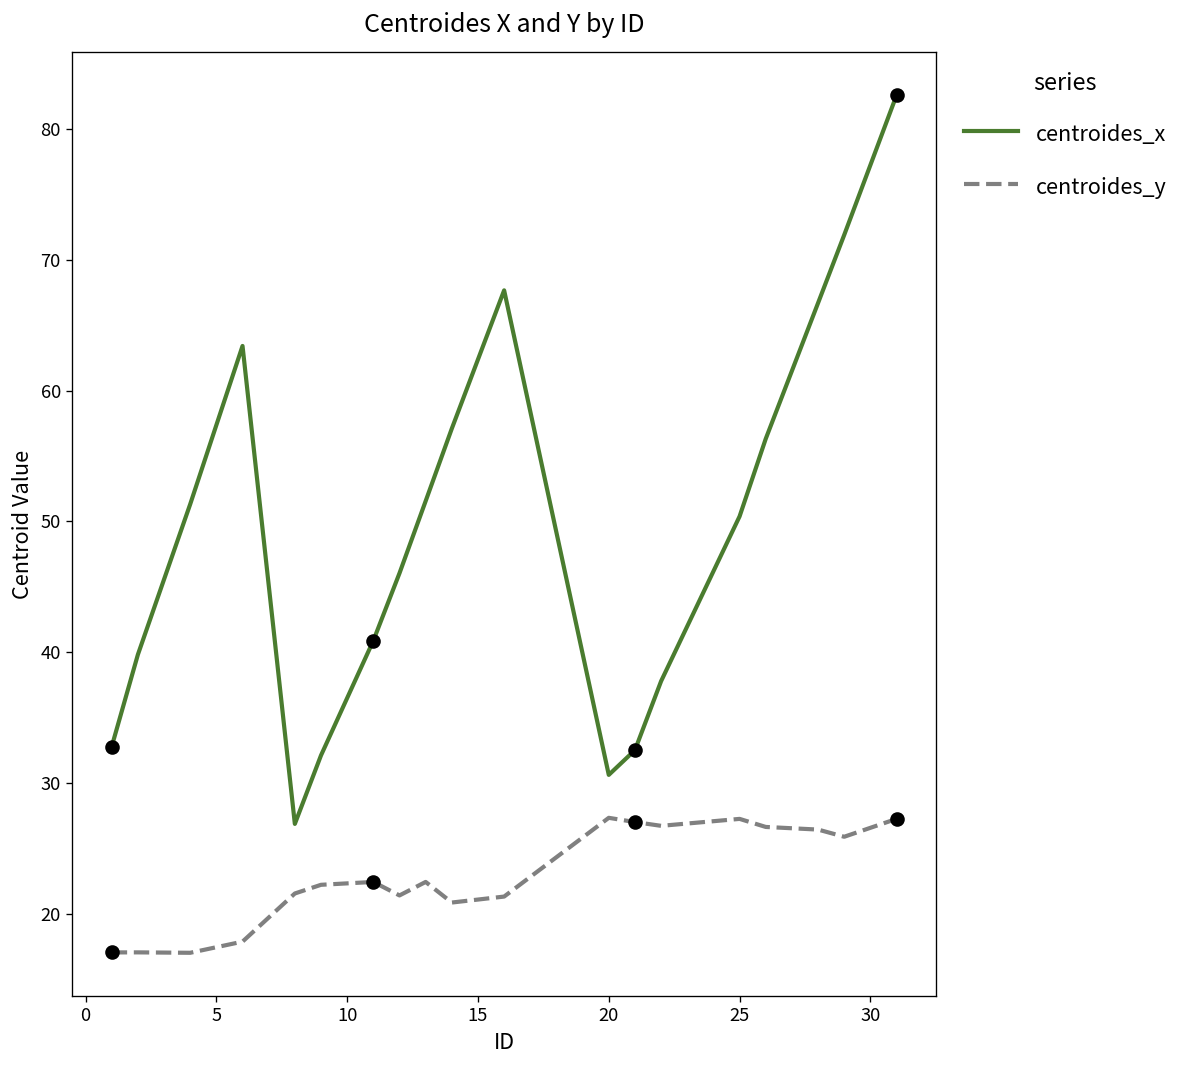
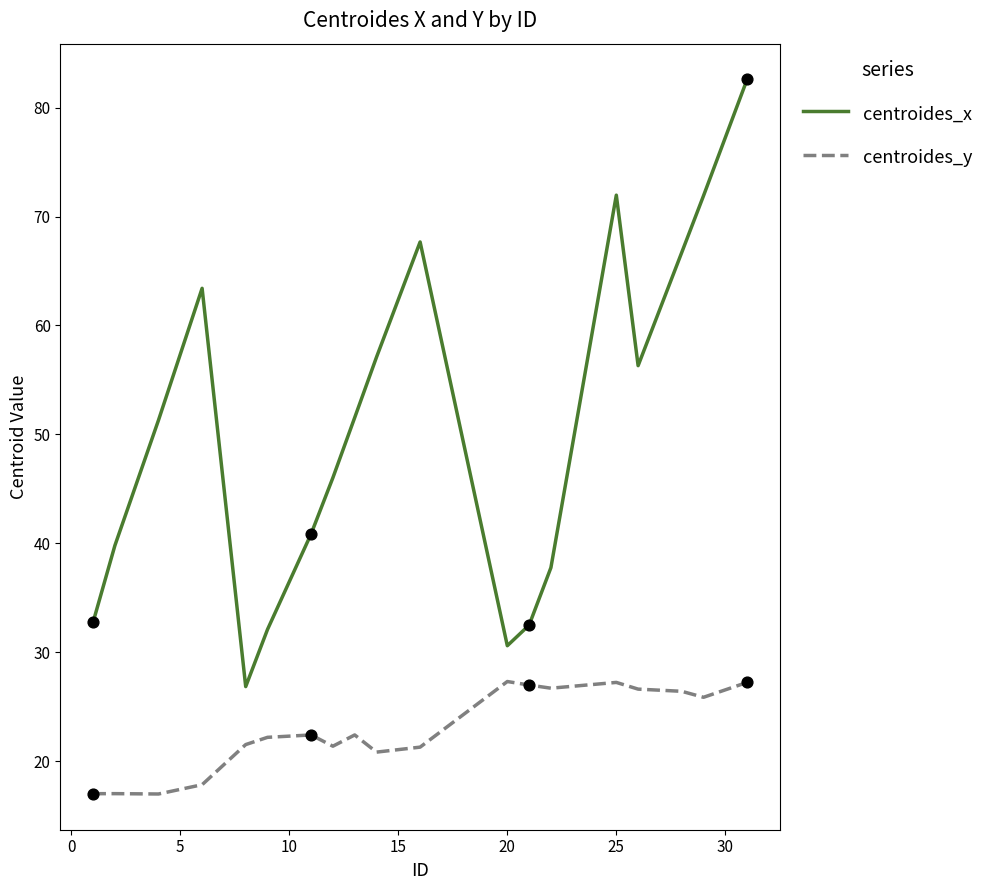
centroides_x, 25: 50.4 -> 72.0
